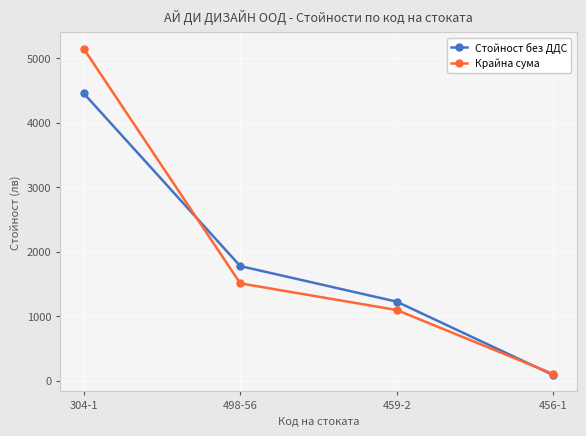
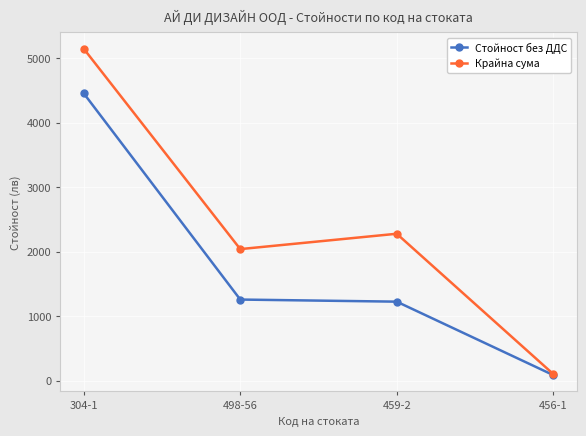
Стойност без ДДС, 498-56: 1800 -> 1300
Крайна сума, 498-56: 1500 -> 2000
Крайна сума, 459-2: 1100 -> 2300
